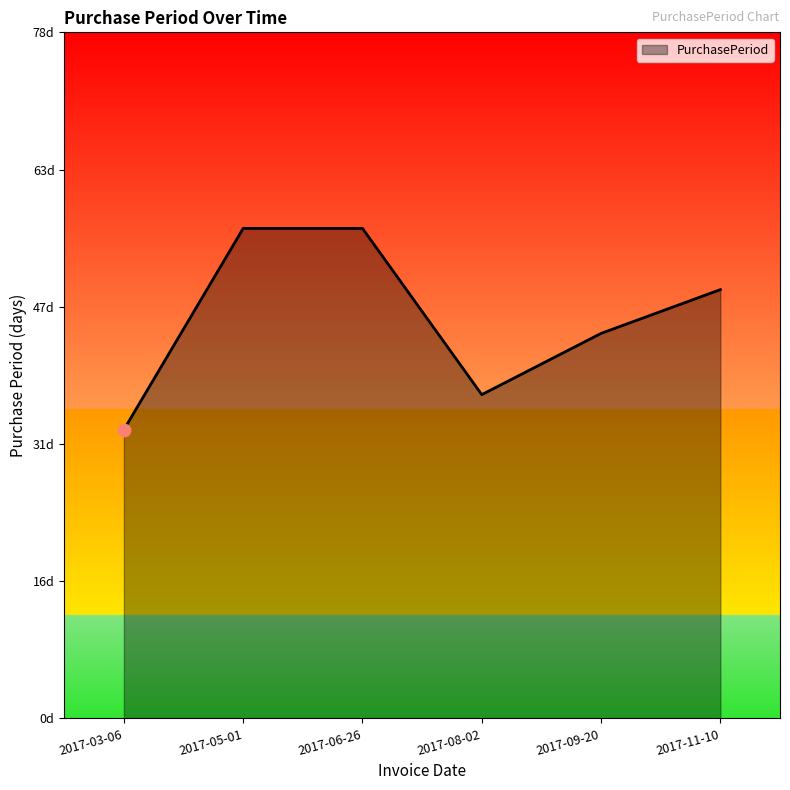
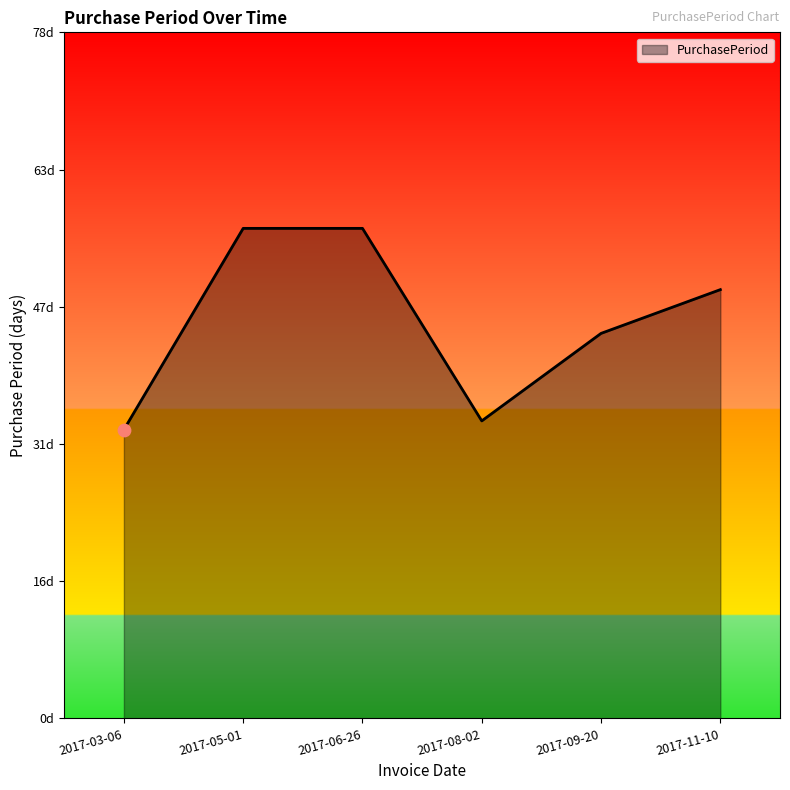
PurchasePeriod, 2017-08-02: 37d -> 34d
